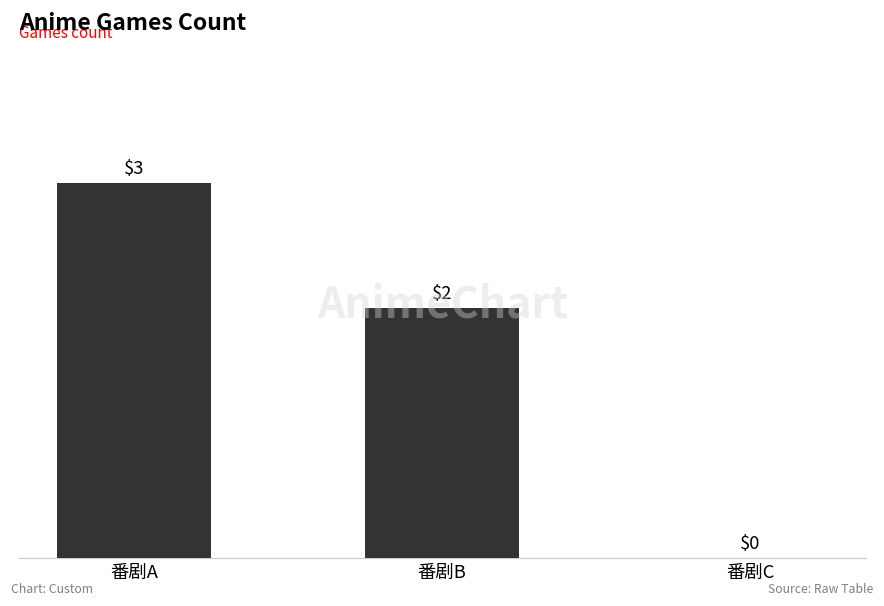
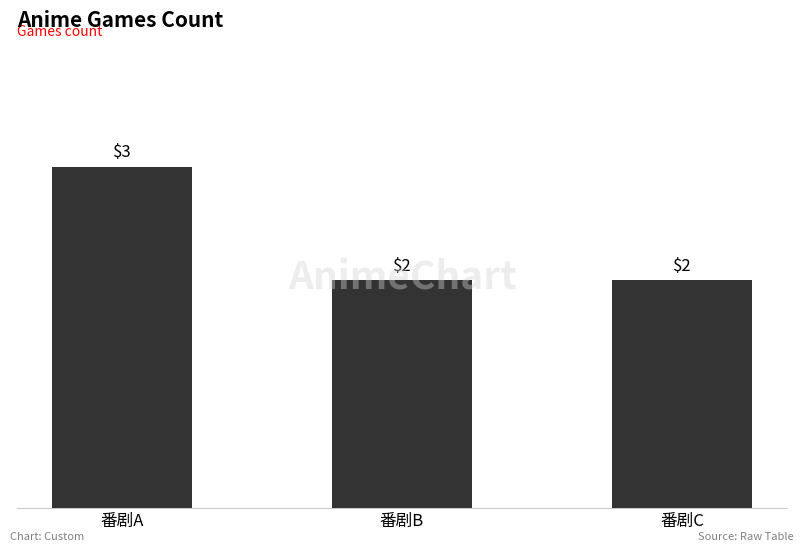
番剧C: $0 -> $2
